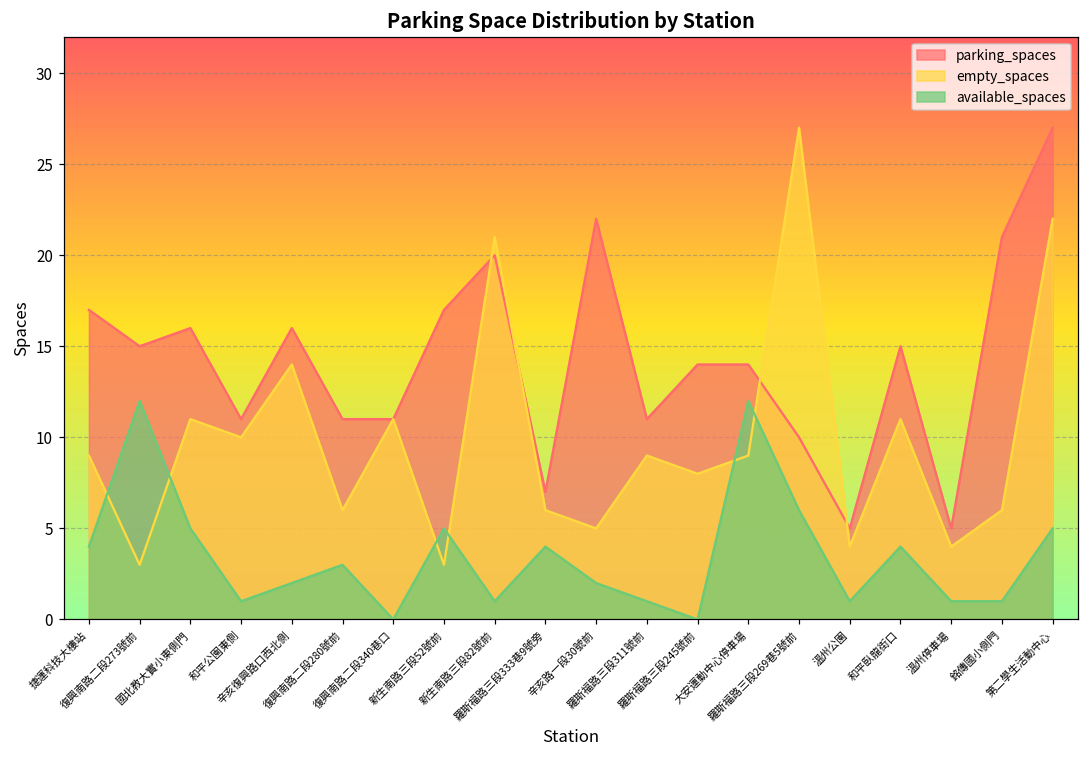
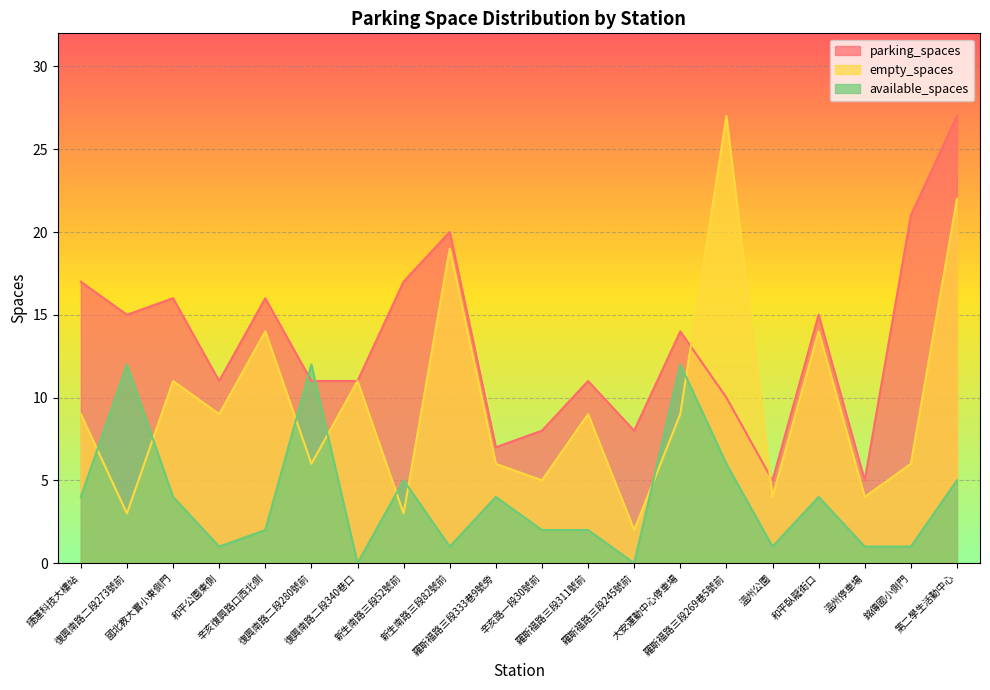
available_spaces, 國北教大實小東側門: 5 -> 4
empty_spaces, 和平公園東側: 10 -> 9
available_spaces, 復興南路二段280號前: 3 -> 12
empty_spaces, 新生南路三段82號前: 21 -> 19
parking_spaces, 辛亥路一段30號前: 22 -> 8
available_spaces, 羅斯福路三段311號前: 1 -> 2
parking_spaces, 羅斯福路三段245號前: 14 -> 8
empty_spaces, 羅斯福路三段245號前: 8 -> 2
empty_spaces, 和平臥龍街口: 11 -> 14
